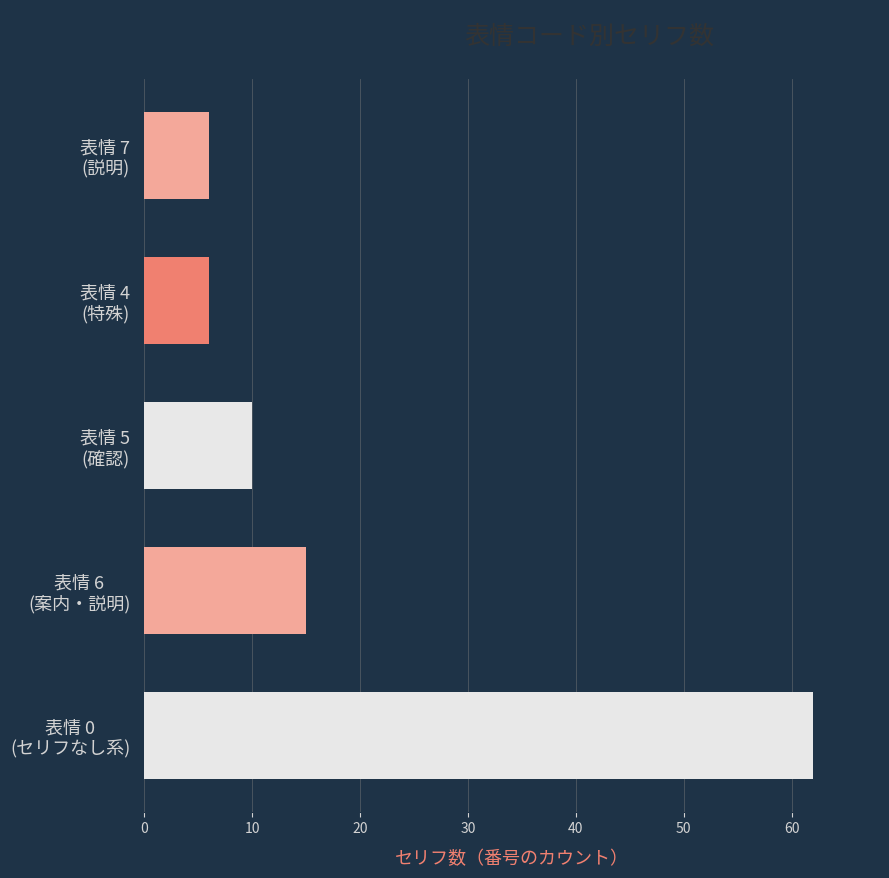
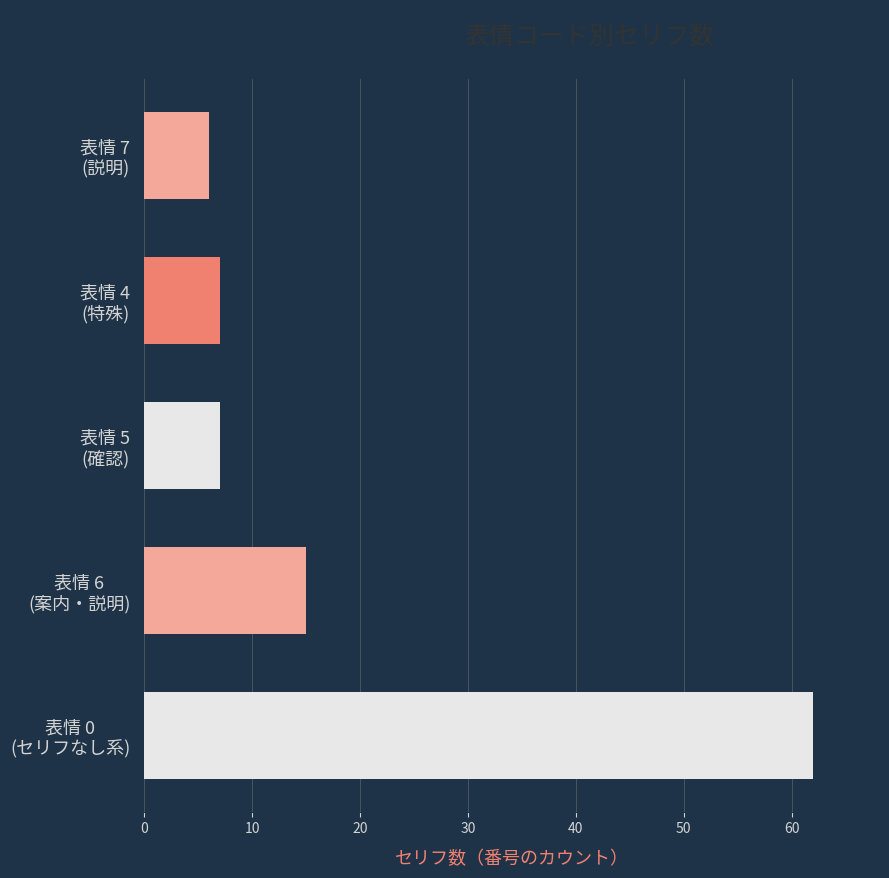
表情 4 (特殊): 6 -> 7
表情 5 (確認): 10 -> 7
